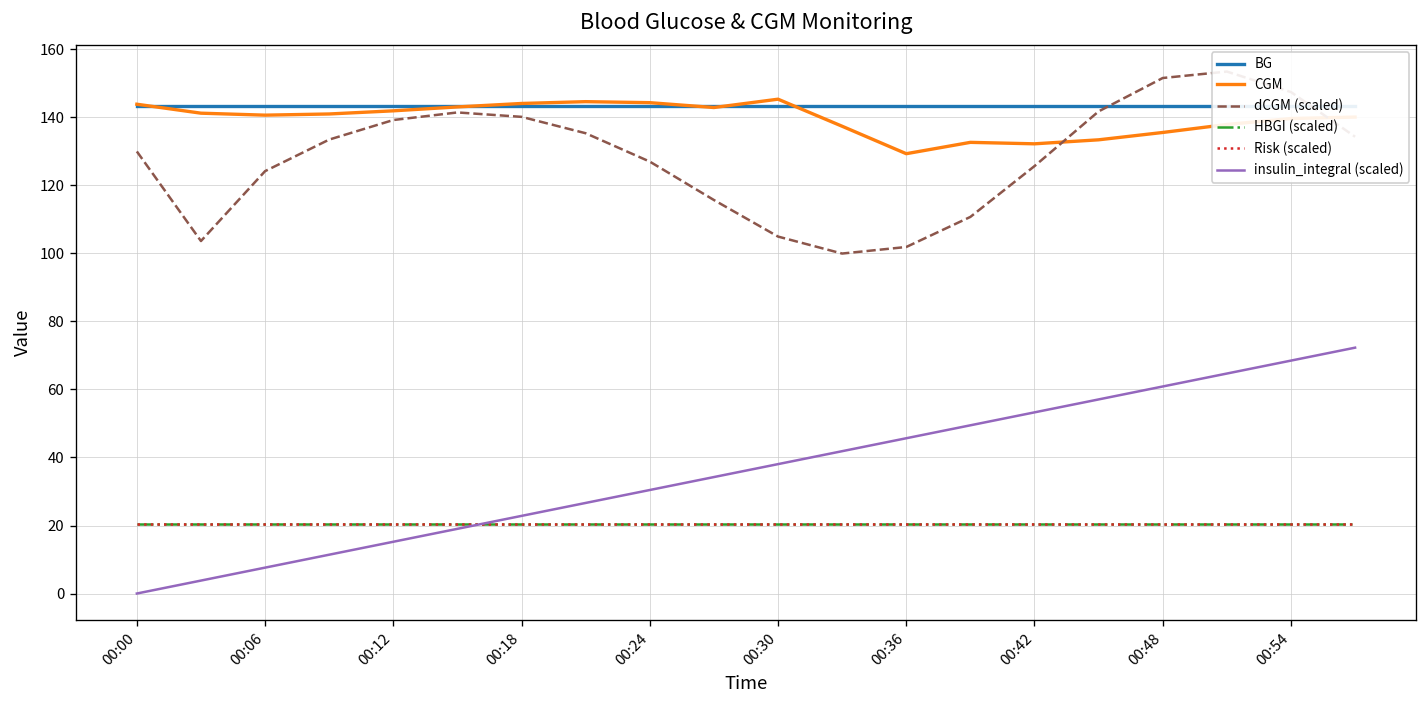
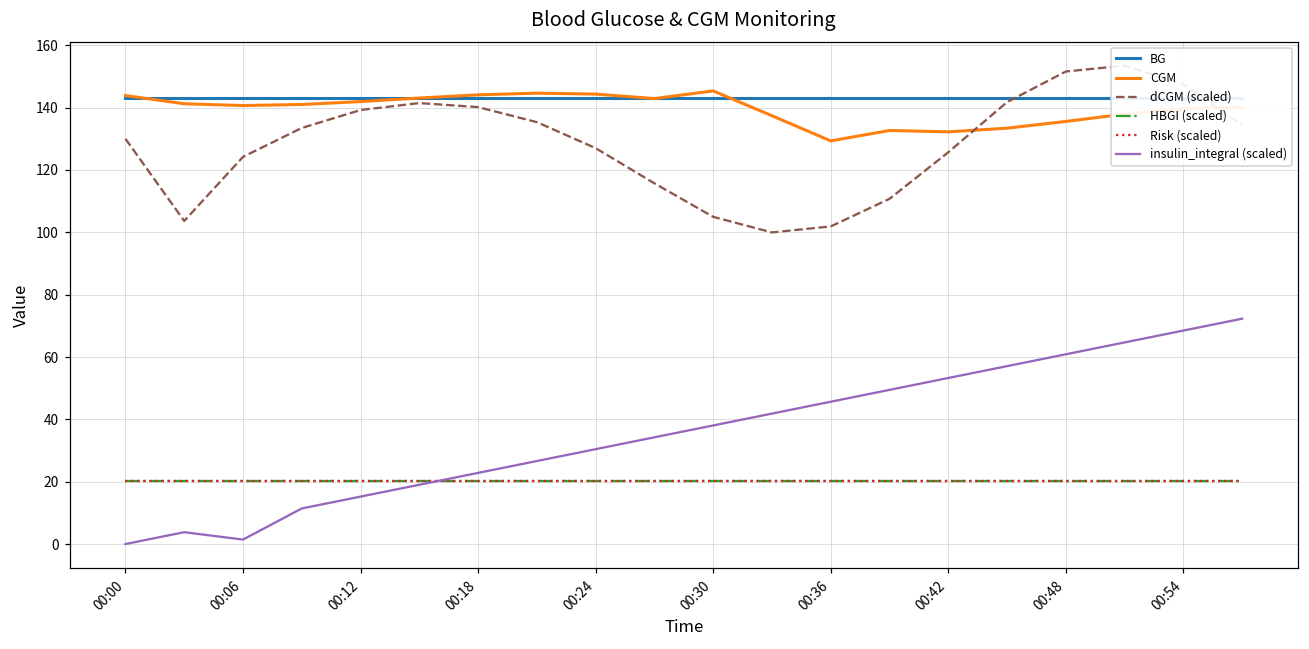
insulin_integral (scaled), 00:06: 8 -> 1
